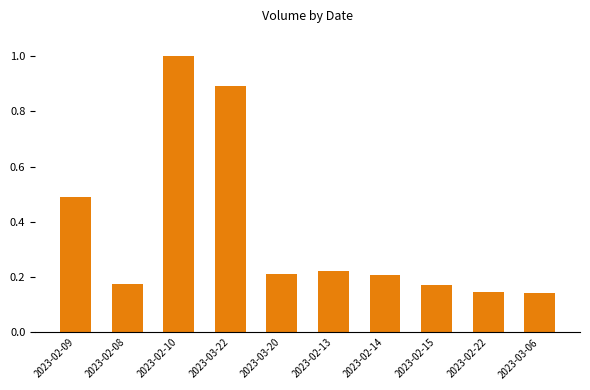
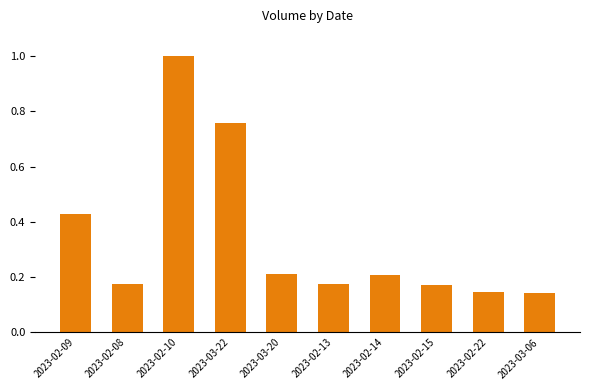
2023-02-09: 0.49 -> 0.43
2023-03-22: 0.89 -> 0.76
2023-02-13: 0.22 -> 0.18
